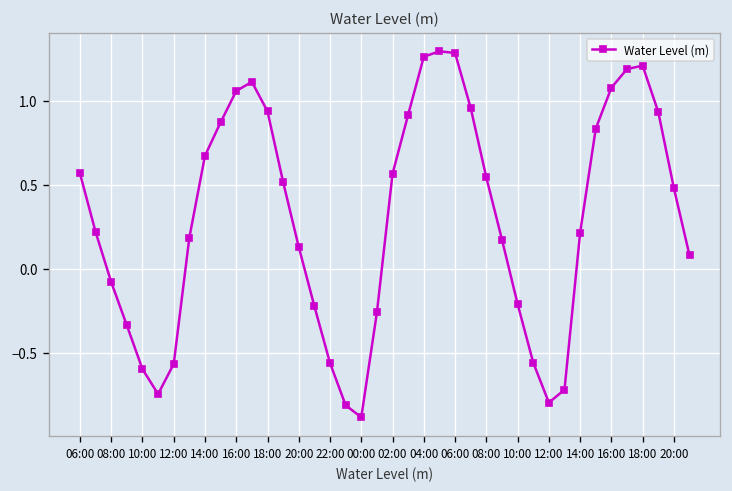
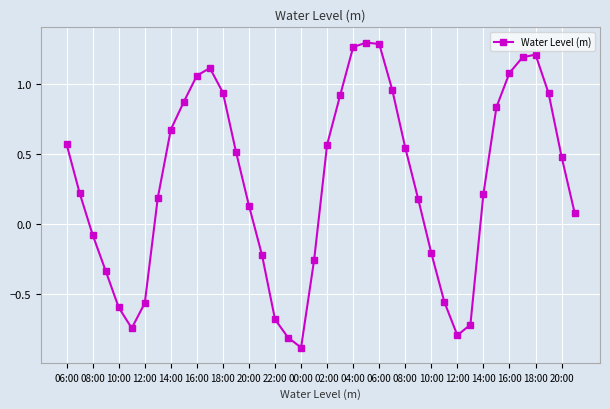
22:00: -0.56 -> -0.68
